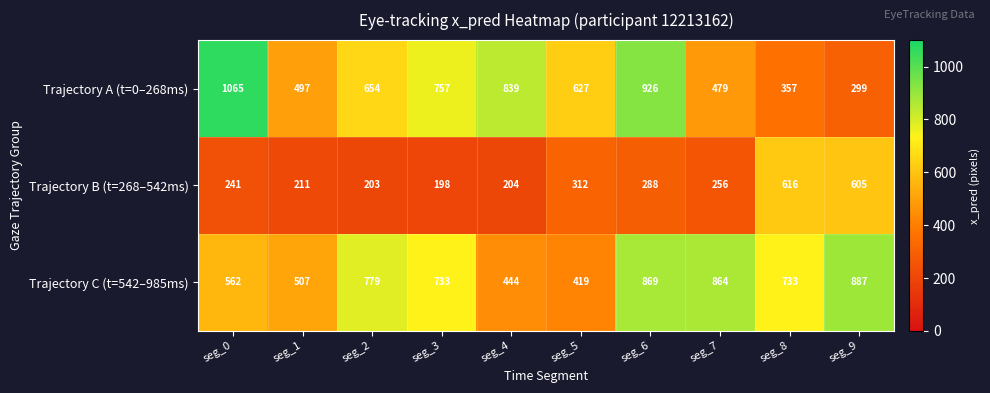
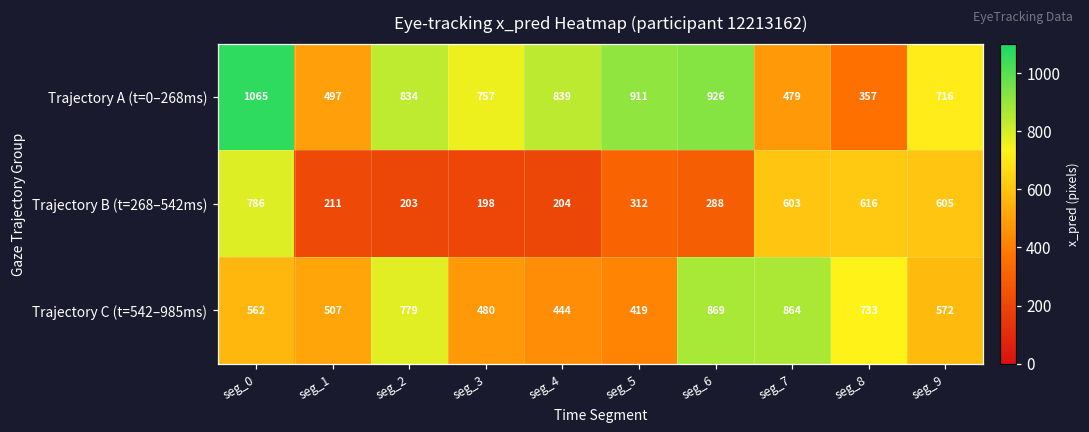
Trajectory A (t=0–268ms), seg_2: 654 -> 834
Trajectory A (t=0–268ms), seg_5: 627 -> 911
Trajectory A (t=0–268ms), seg_9: 299 -> 716
Trajectory B (t=268–542ms), seg_0: 241 -> 786
Trajectory B (t=268–542ms), seg_7: 256 -> 603
Trajectory C (t=542–985ms), seg_3: 733 -> 480
Trajectory C (t=542–985ms), seg_9: 887 -> 572
